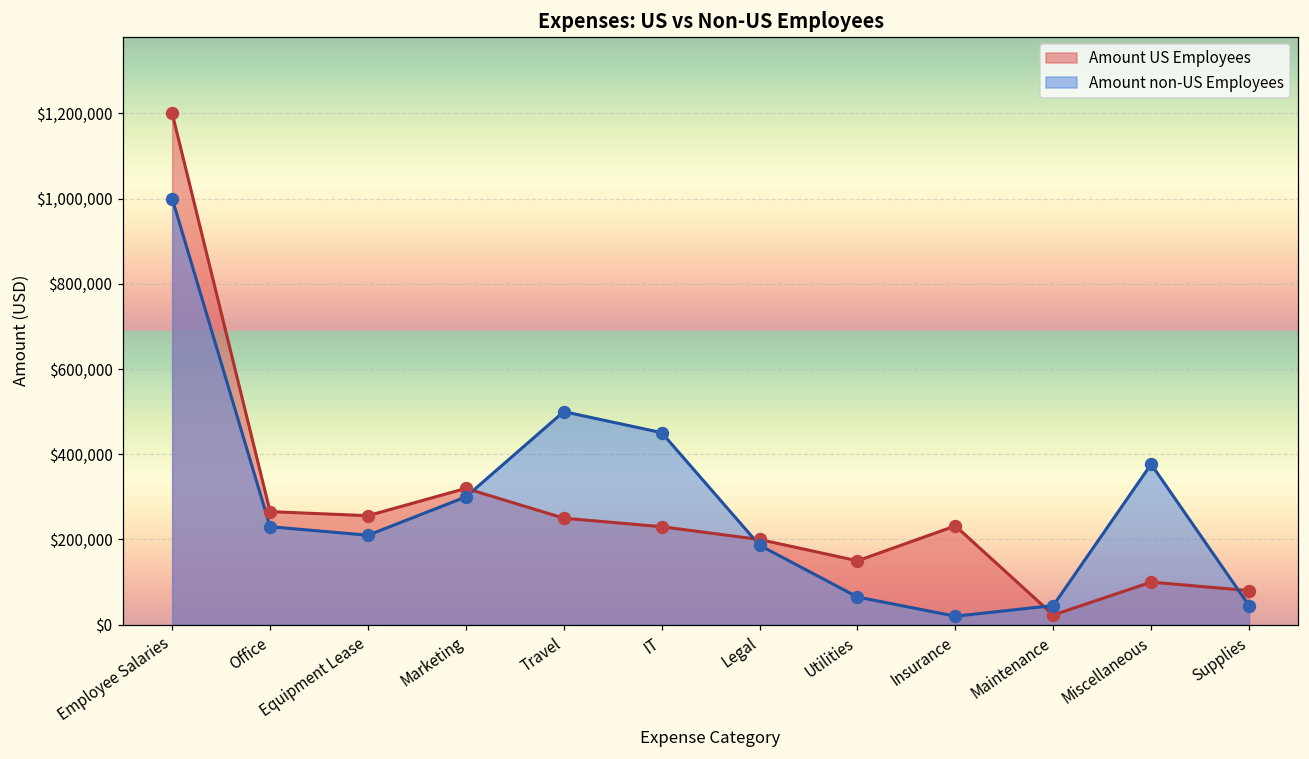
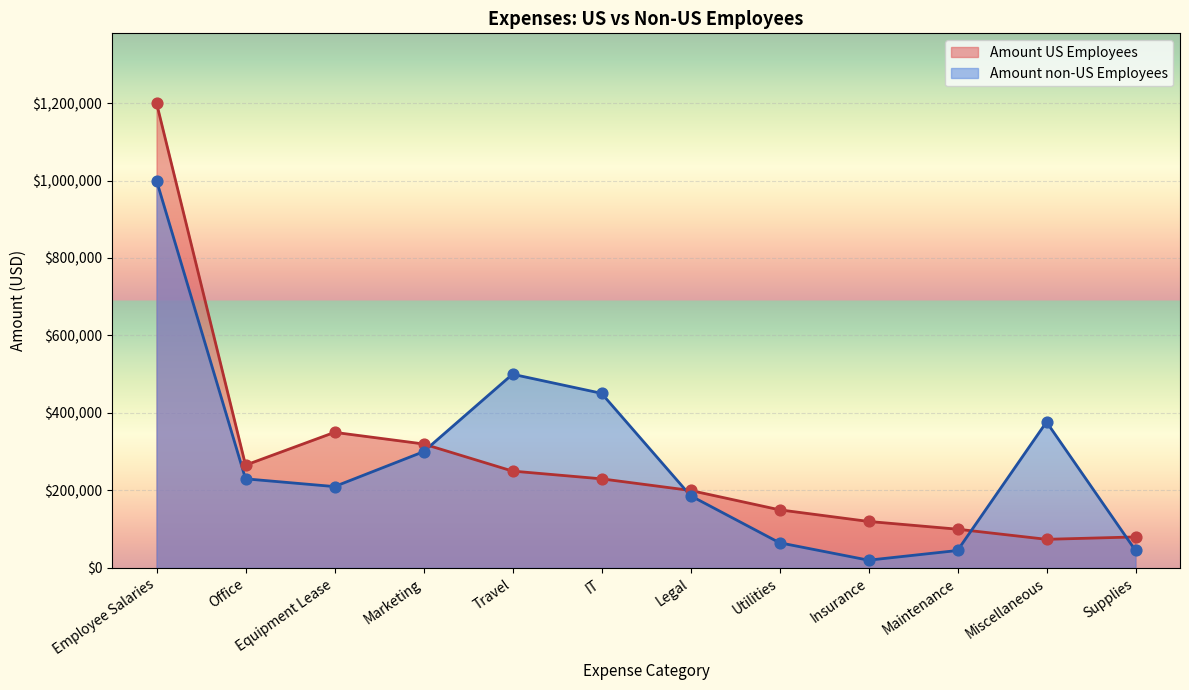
Amount US Employees, Equipment Lease: $260,000 -> $350,000
Amount US Employees, Insurance: $230,000 -> $120,000
Amount US Employees, Maintenance: $20,000 -> $100,000
Amount US Employees, Miscellaneous: $100,000 -> $70,000
